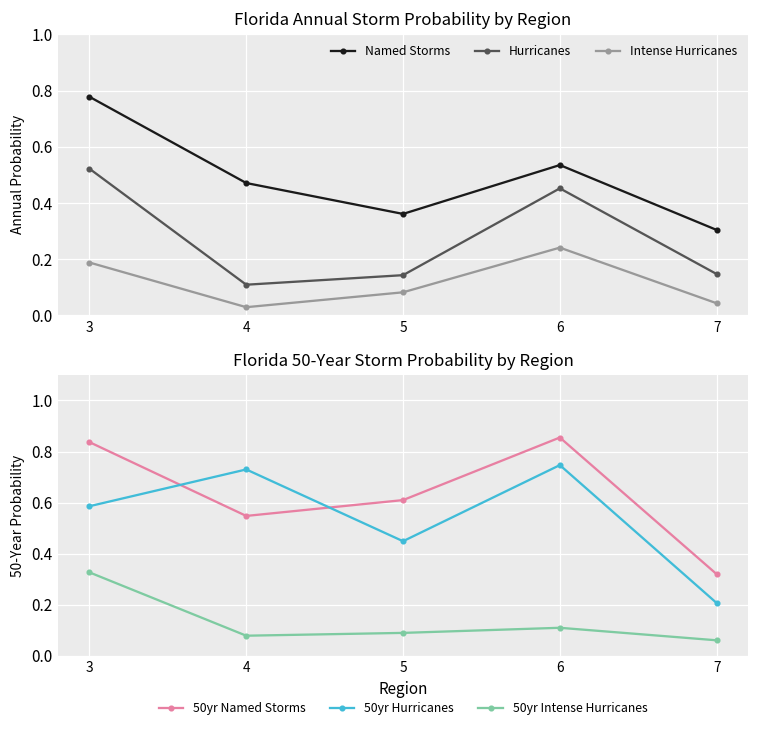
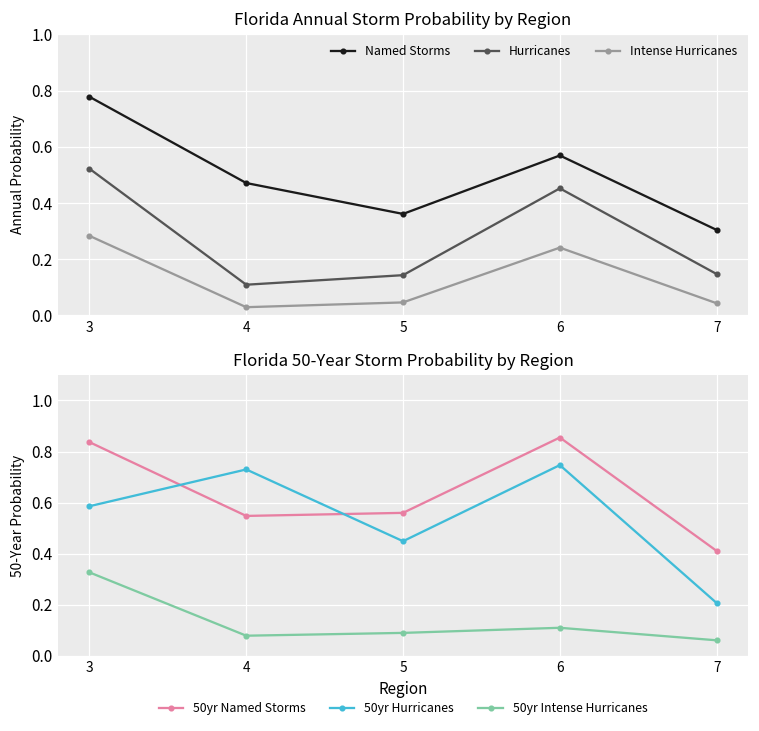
Florida Annual Storm Probability by Region, Intense Hurricanes, 3: 0.19 -> 0.28
Florida Annual Storm Probability by Region, Intense Hurricanes, 5: 0.08 -> 0.05
Florida Annual Storm Probability by Region, Named Storms, 6: 0.54 -> 0.57
Florida 50-Year Storm Probability by Region, 50yr Named Storms, 5: 0.61 -> 0.56
Florida 50-Year Storm Probability by Region, 50yr Named Storms, 7: 0.32 -> 0.41
